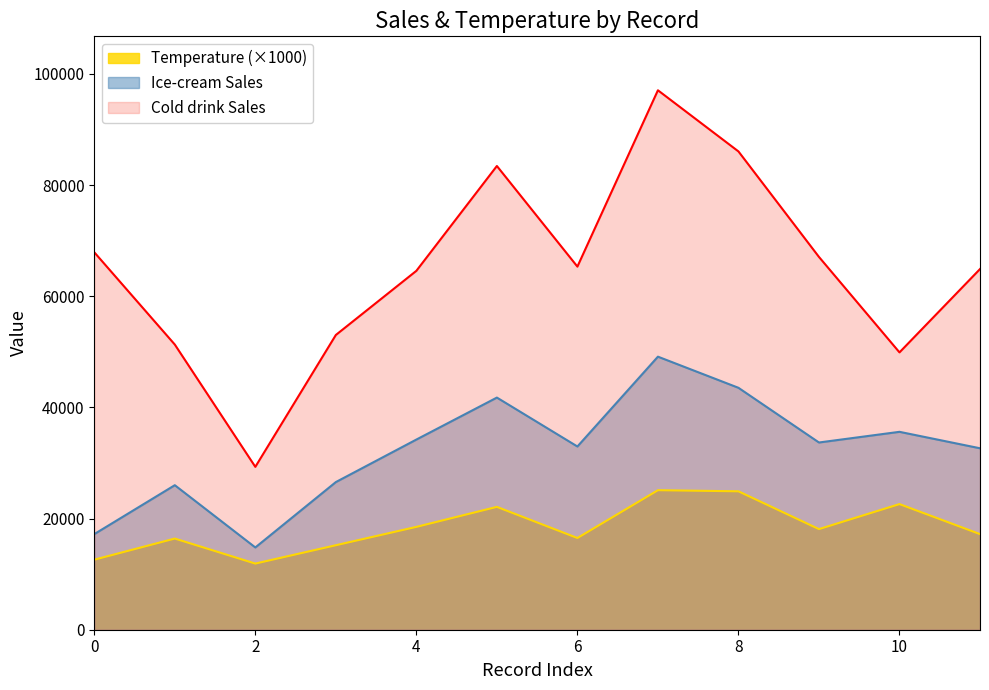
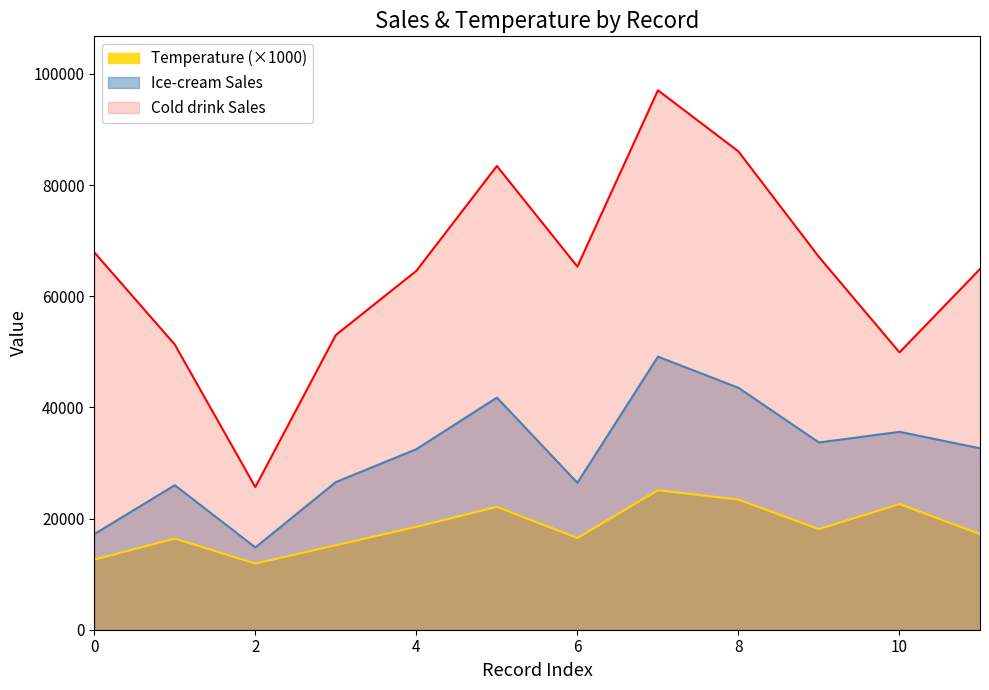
Cold drink Sales, 2: 29000 -> 26000
Ice-cream Sales, 4: 34000 -> 32000
Ice-cream Sales, 6: 33000 -> 26000
Temperature (×1000), 8: 25000 -> 23000
